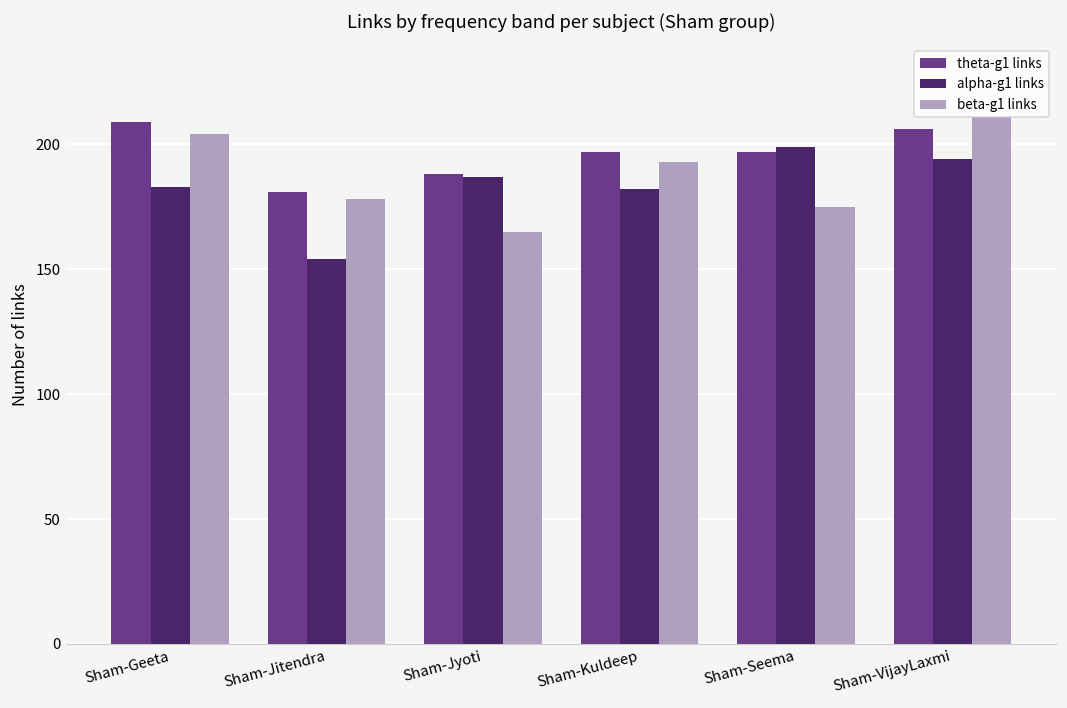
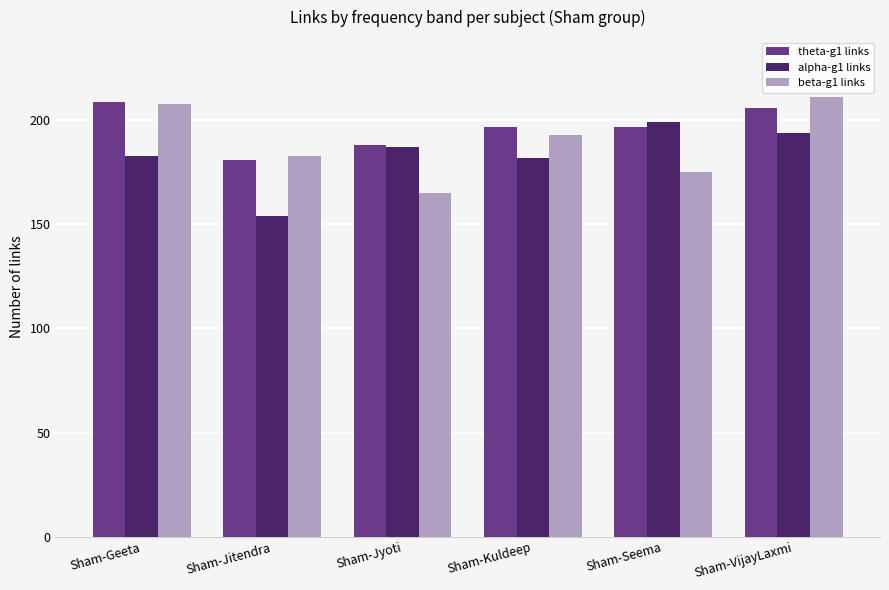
beta-g1 links, Sham-Geeta: 204 -> 208
beta-g1 links, Sham-Jitendra: 178 -> 183
